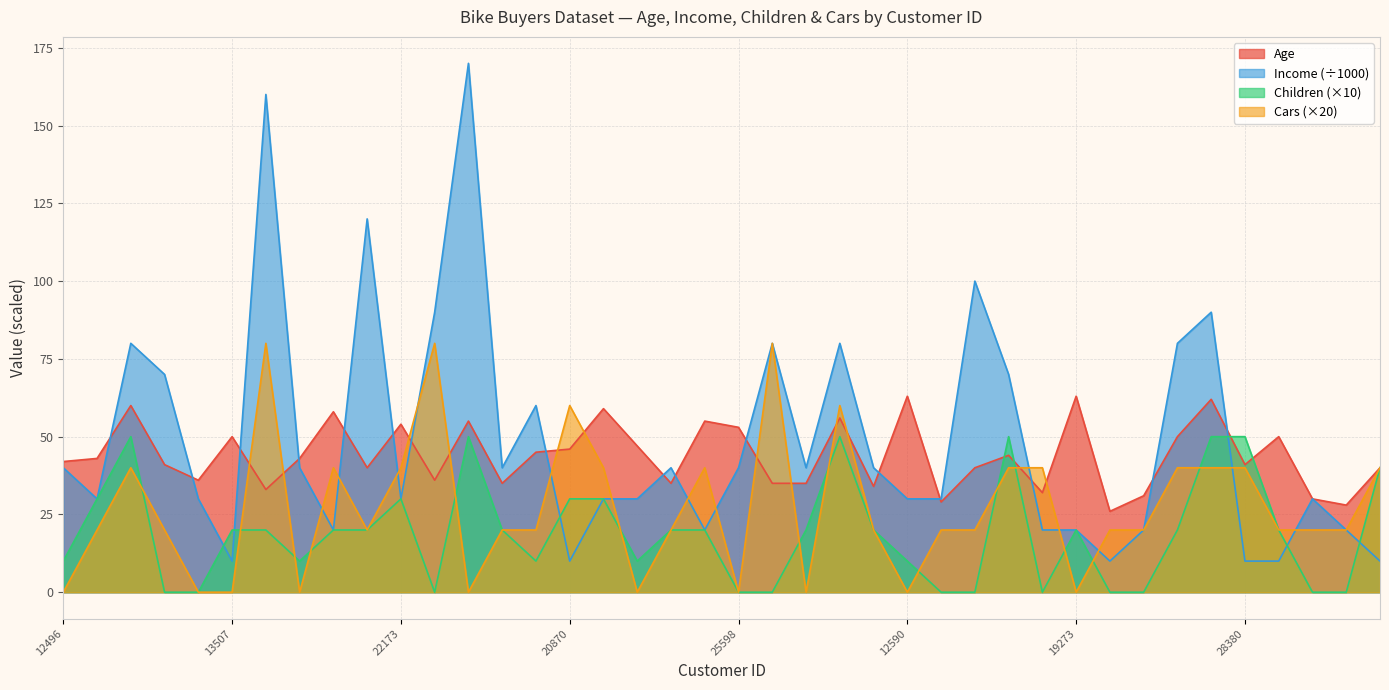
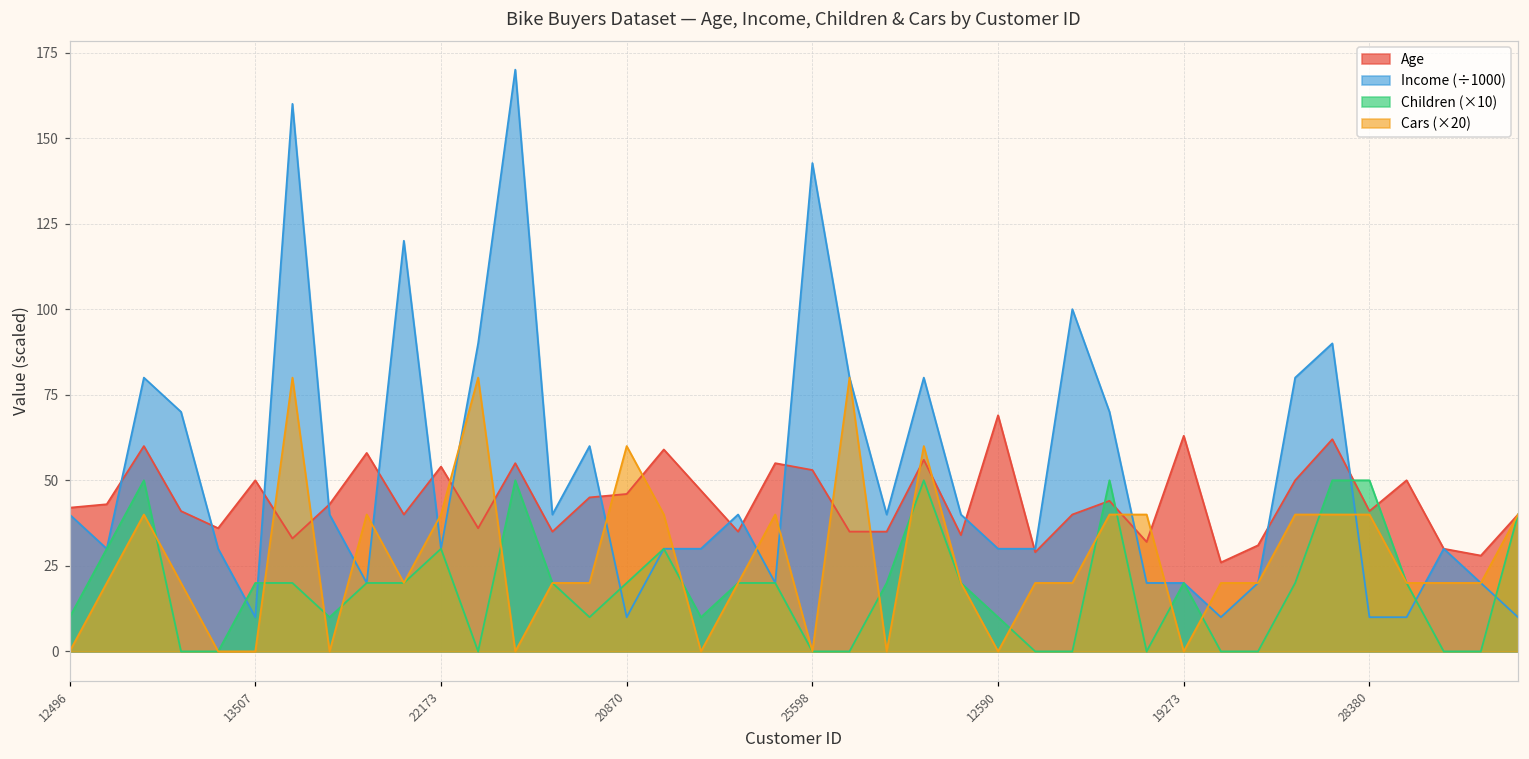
Children (×10), 20870: 30 -> 20
Income (÷1000), 25598: 40 -> 143
Age, 12590: 63 -> 69
